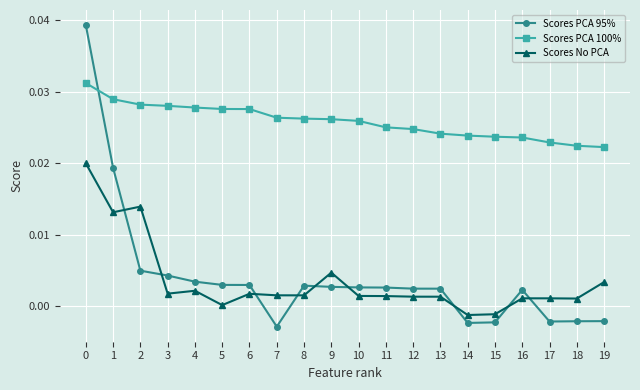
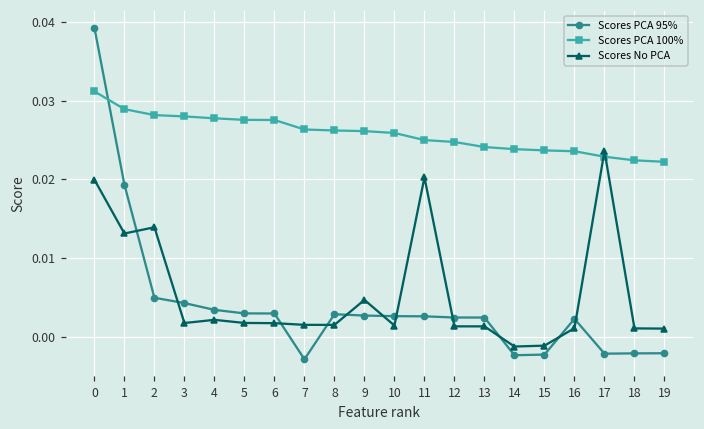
Scores No PCA, 5: 0.000 -> 0.002
Scores No PCA, 11: 0.001 -> 0.020
Scores No PCA, 17: 0.001 -> 0.024
Scores No PCA, 19: 0.003 -> 0.001
